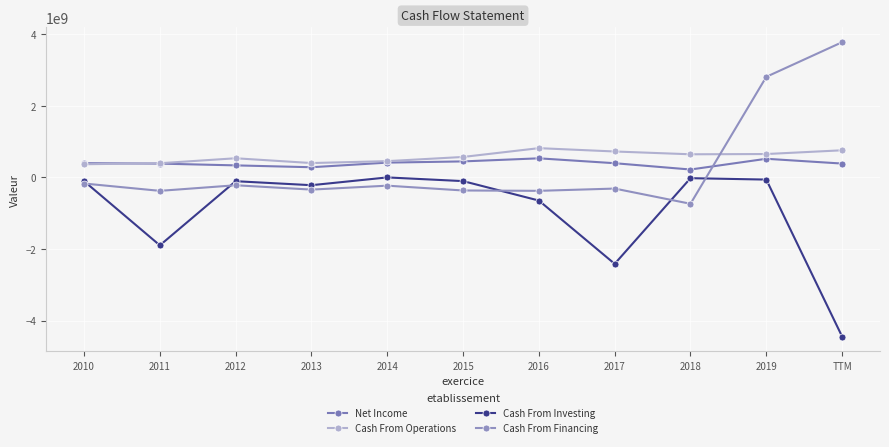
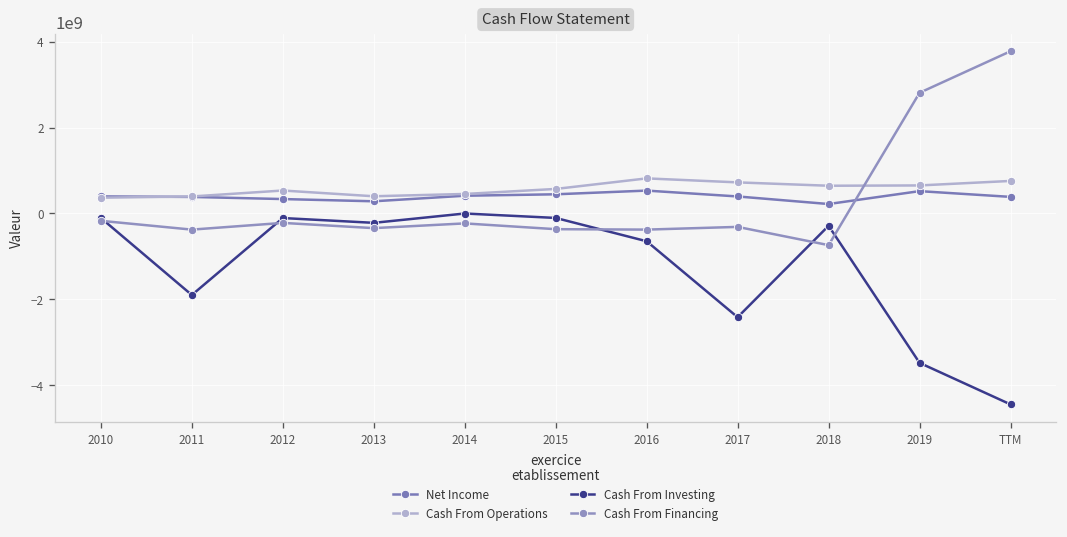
Cash From Investing, 2018: 0 -> -300000000
Cash From Investing, 2019: -100000000 -> -3500000000
